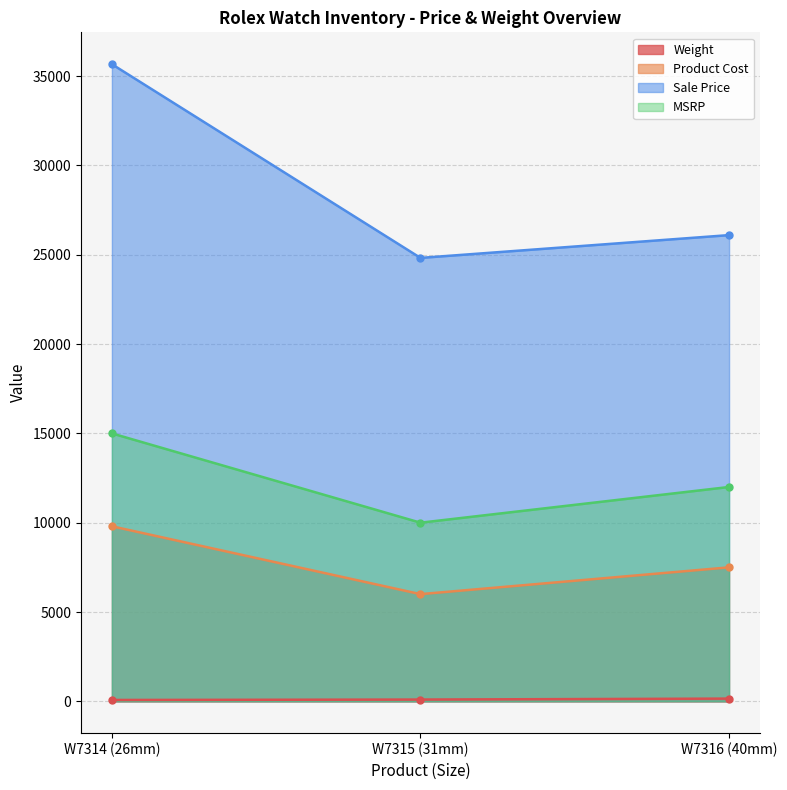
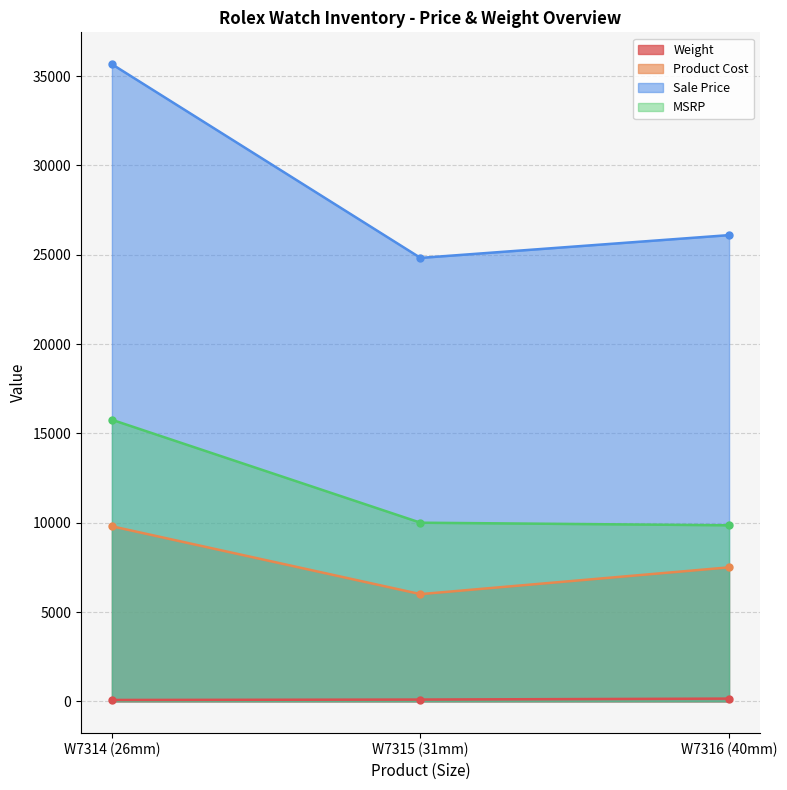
MSRP, W7314 (26mm): 15000 -> 15800
MSRP, W7316 (40mm): 12000 -> 9900
